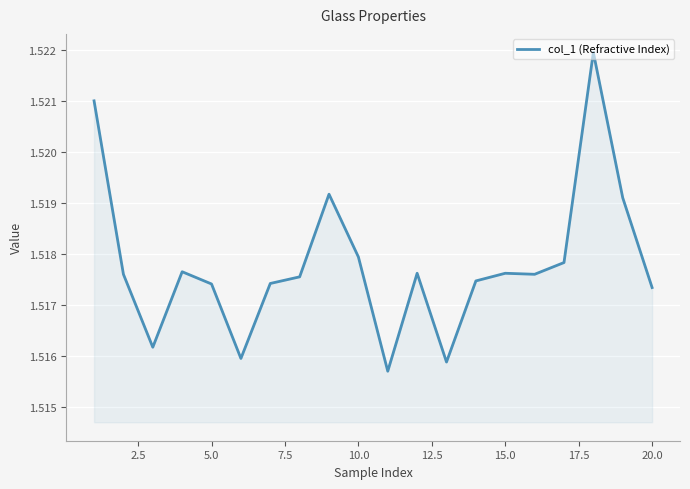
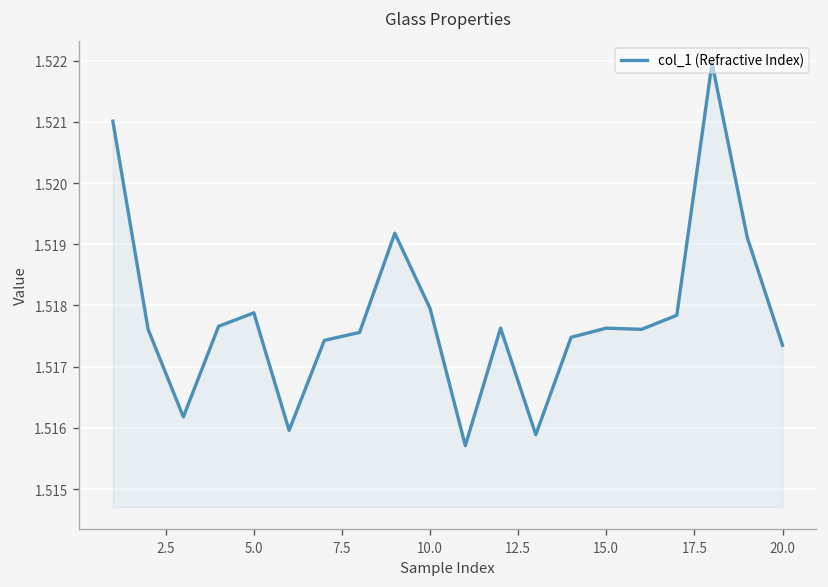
5.0: 1.5174 -> 1.5179
